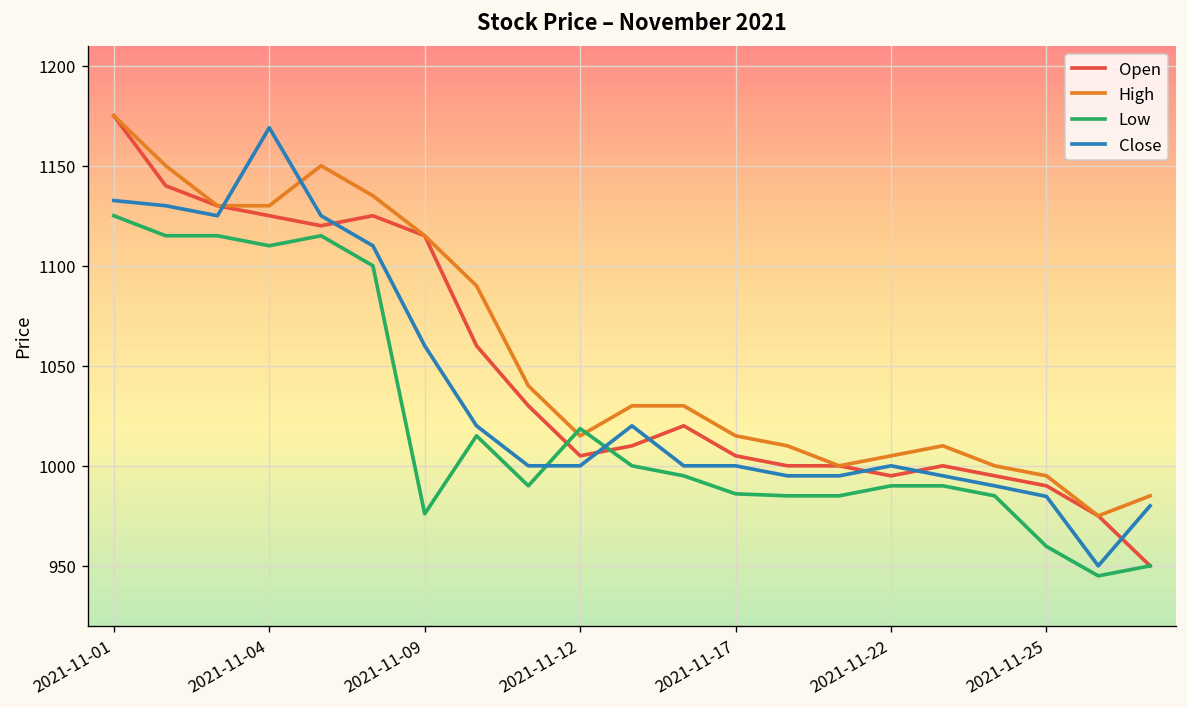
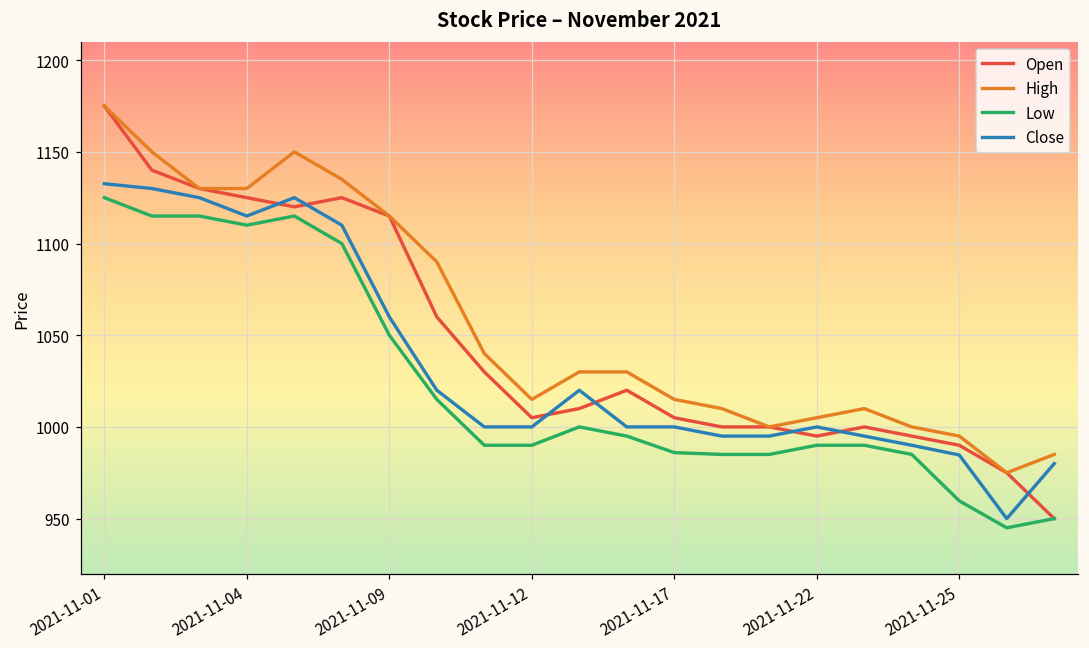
Close, 2021-11-04: 1169 -> 1115
Low, 2021-11-09: 976 -> 1050
Low, 2021-11-12: 1019 -> 990
